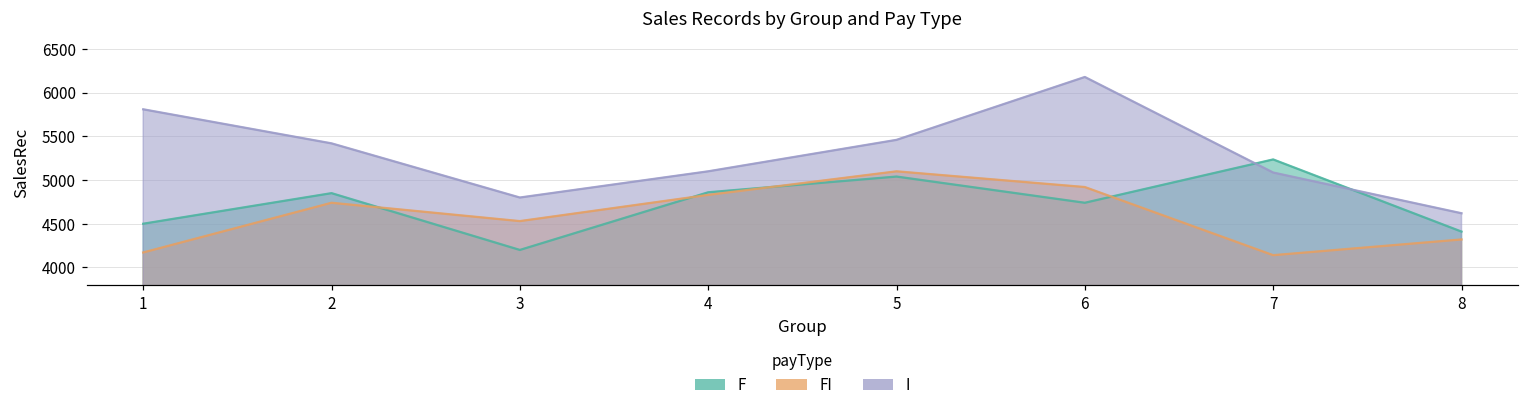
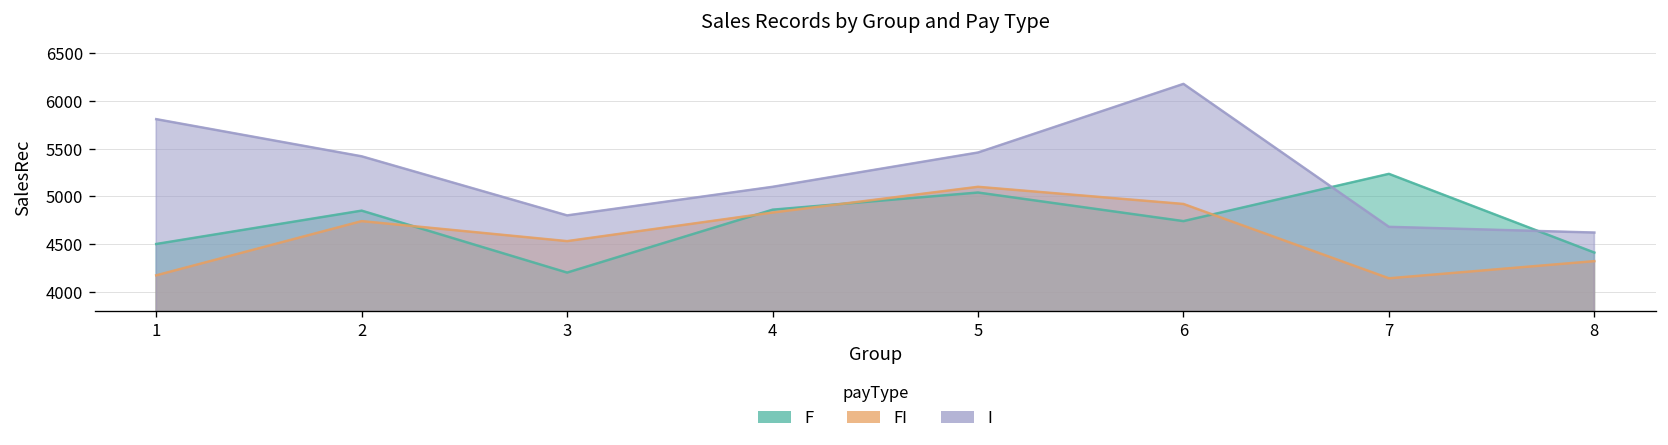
I, 7: 5100 -> 4700
